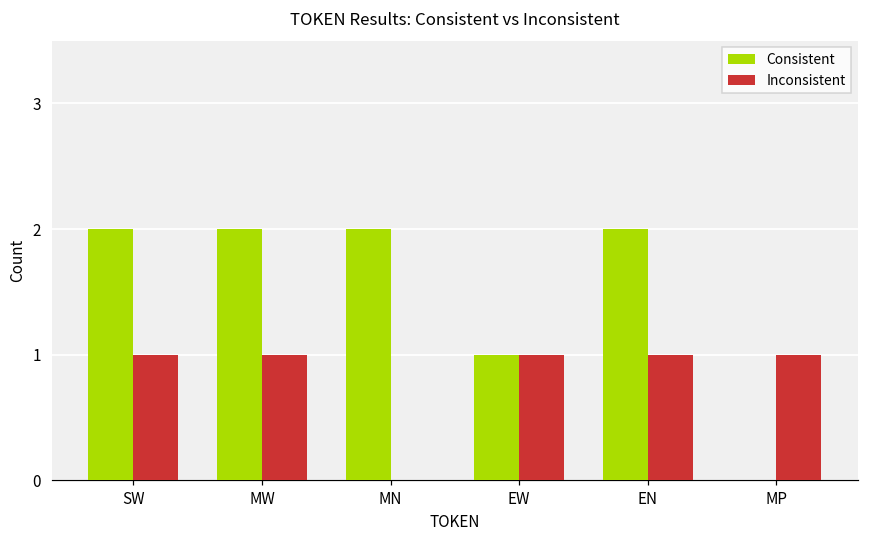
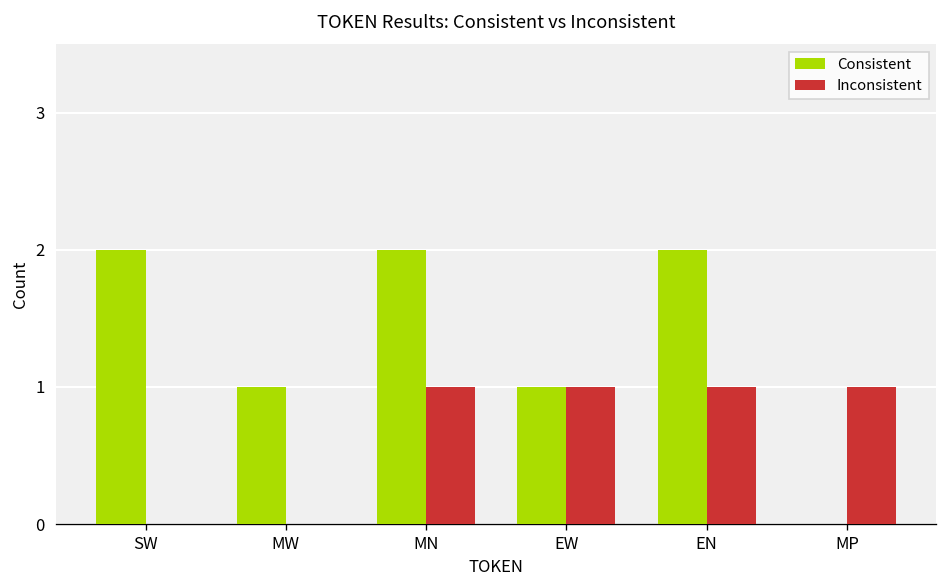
Inconsistent, SW: 1 -> 0
Consistent, MW: 2 -> 1
Inconsistent, MW: 1 -> 0
Inconsistent, MN: 0 -> 1
